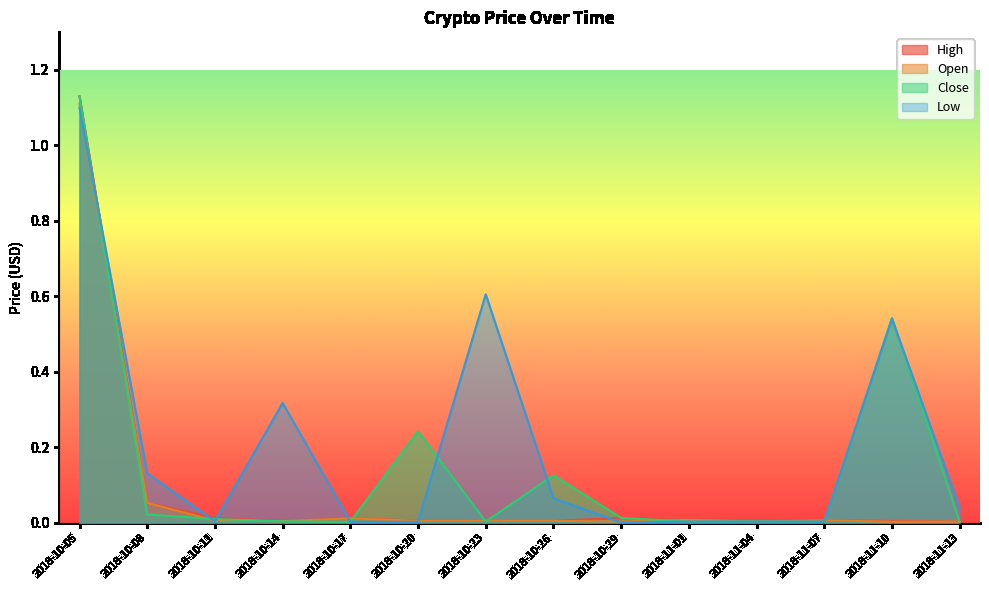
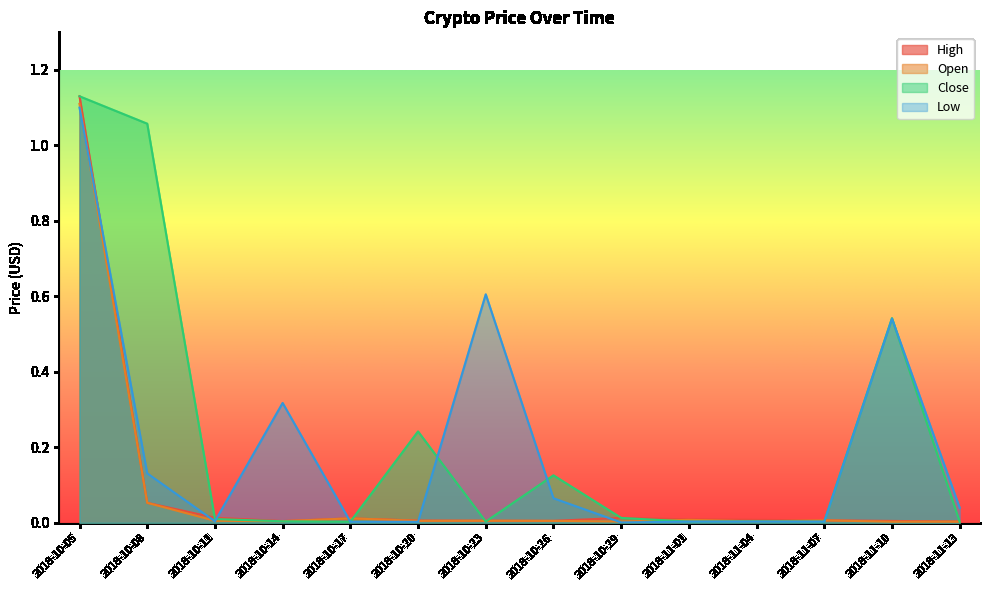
Close, 2018-10-08: 0.02 -> 1.06
